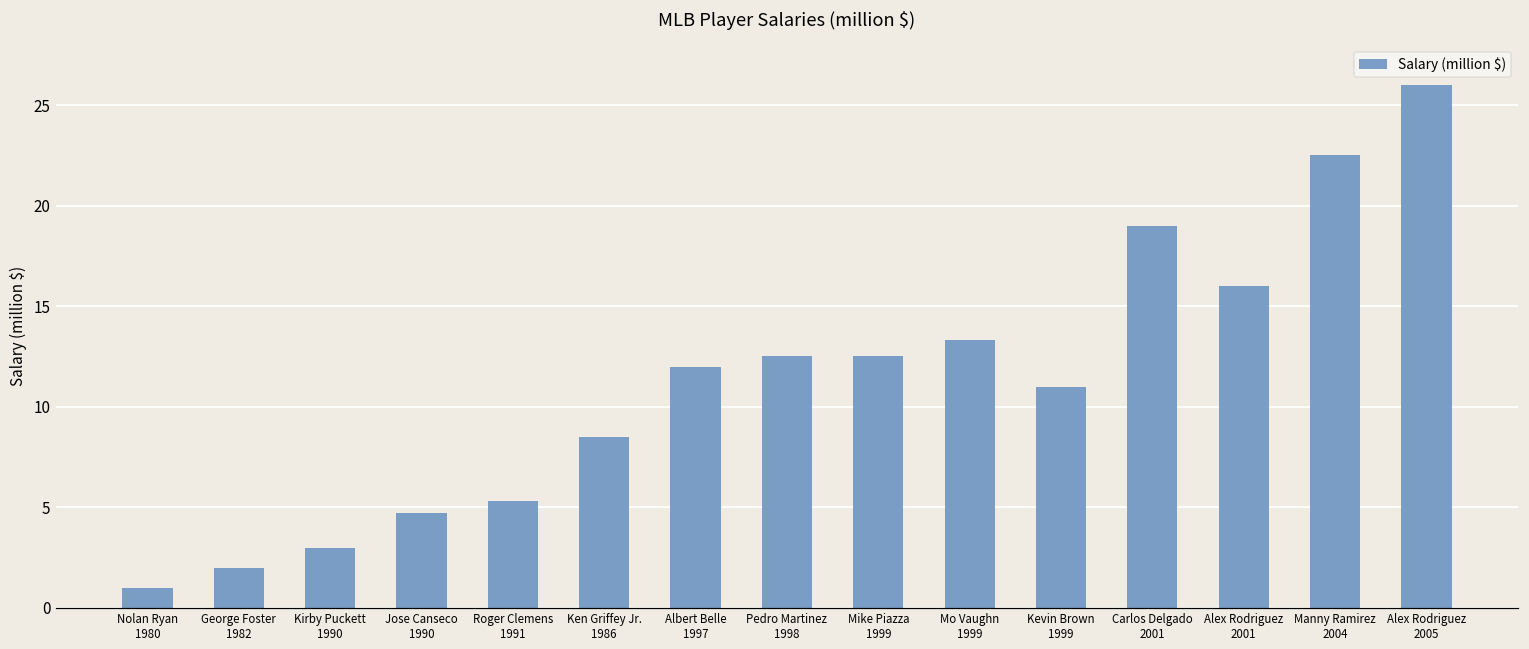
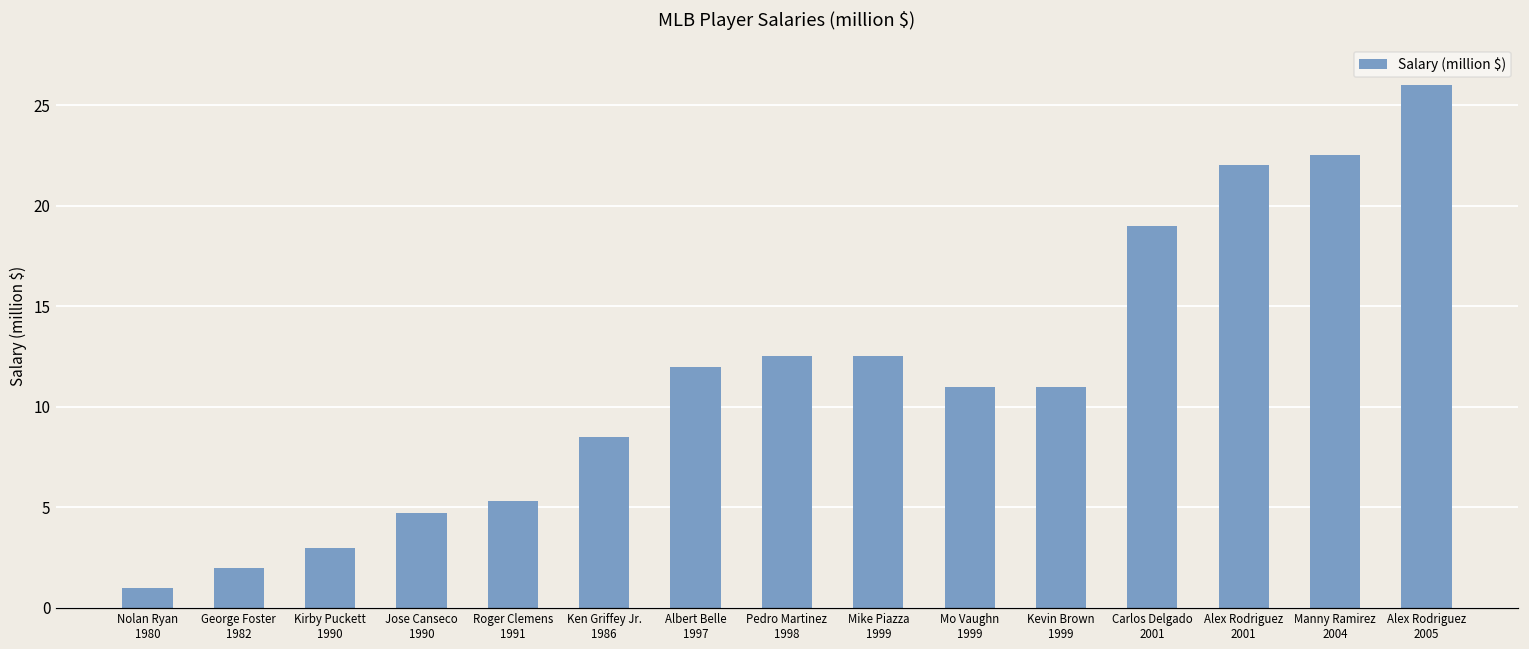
Mo Vaughn 1999: 13.3 -> 11.0
Alex Rodriguez 2001: 16 -> 22
